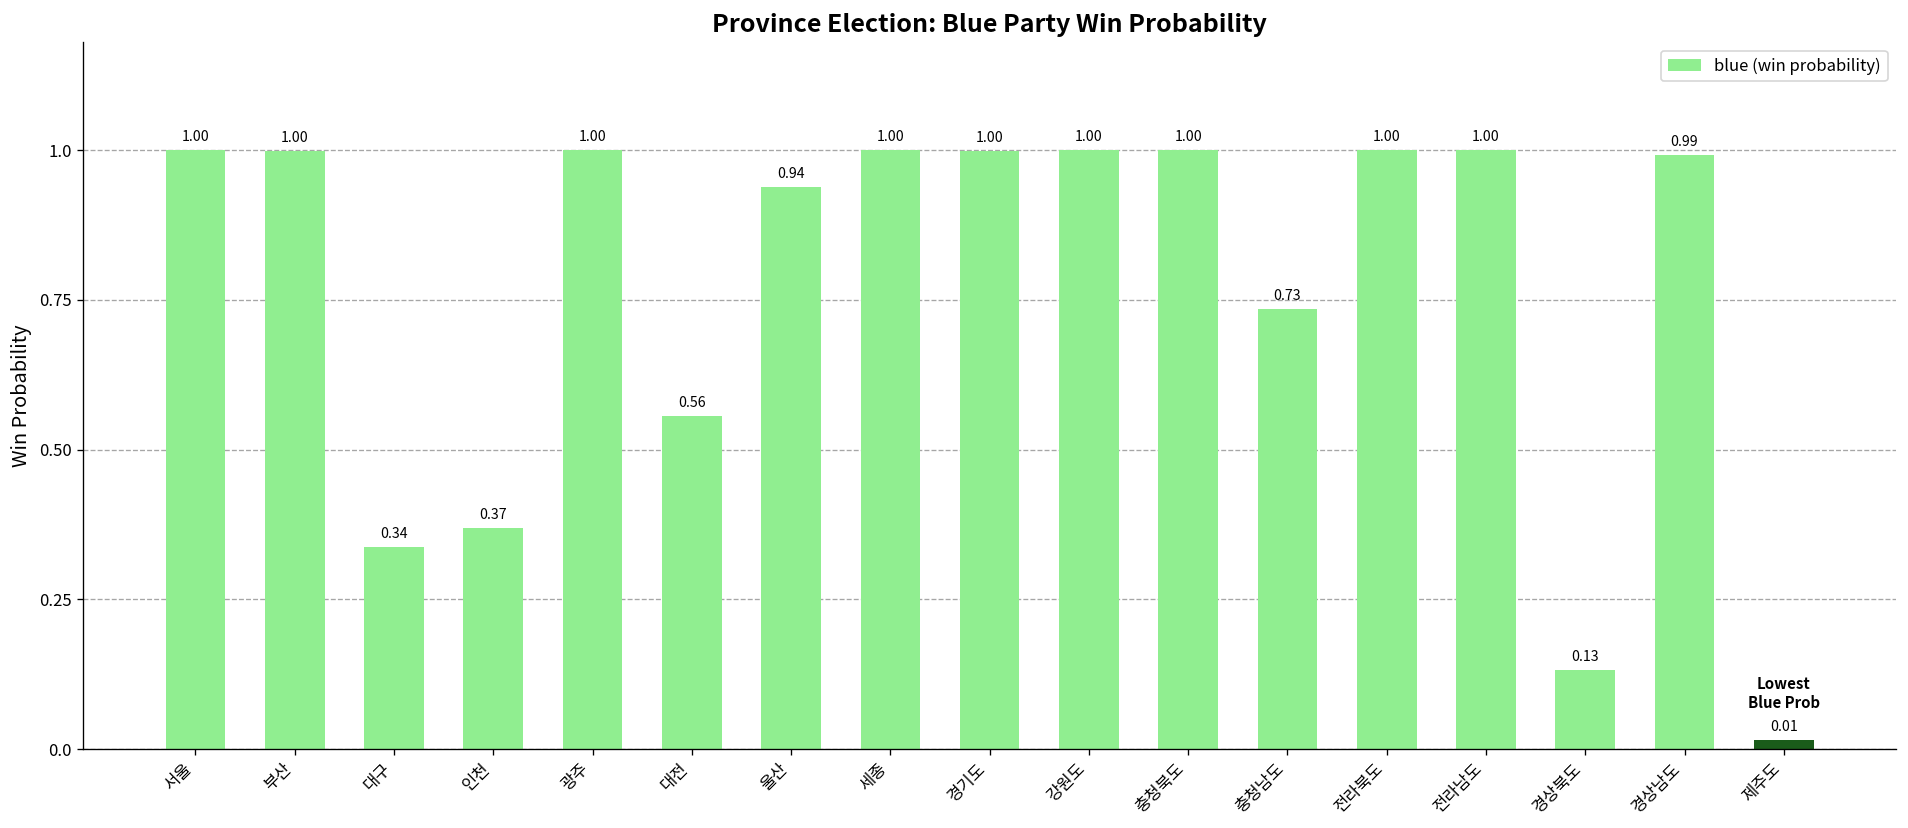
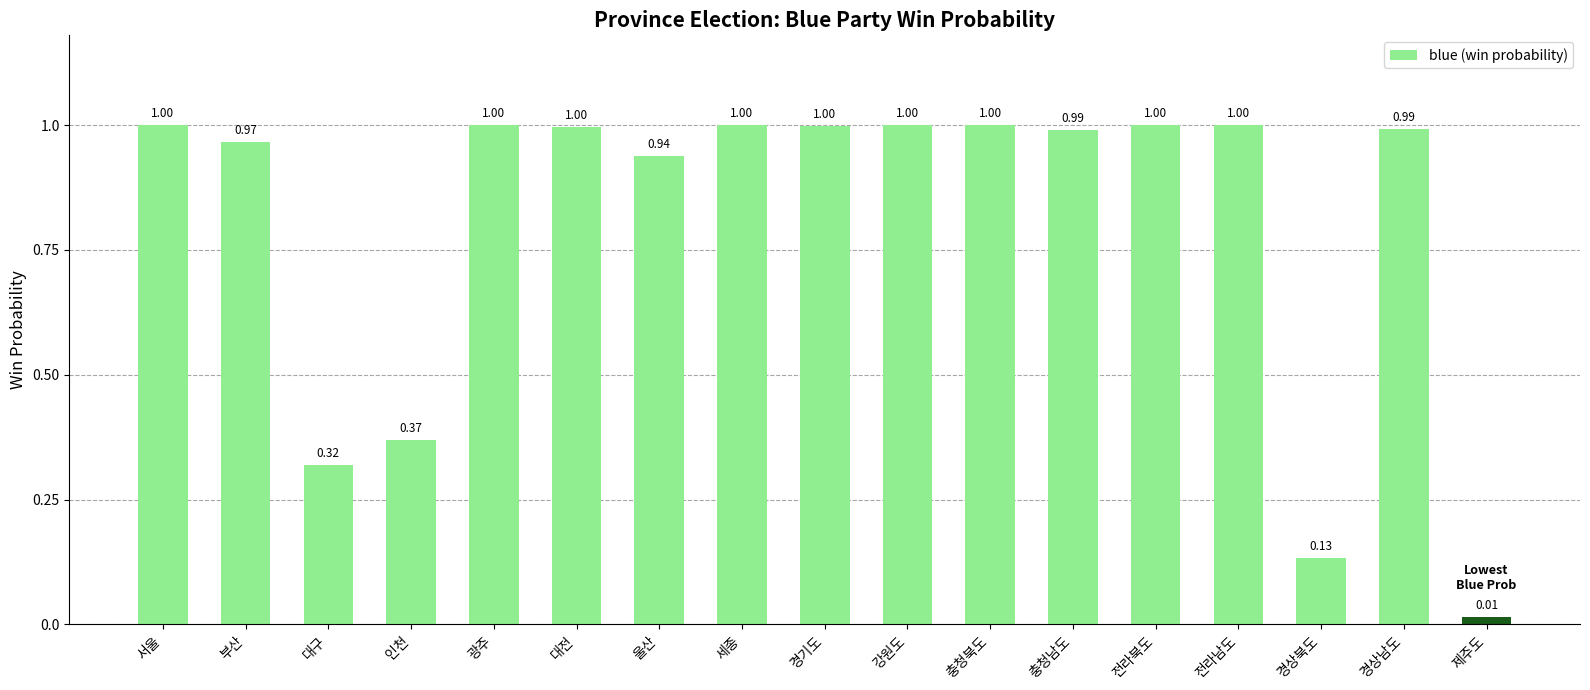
부산: 1.00 -> 0.97
대구: 0.34 -> 0.32
대전: 0.56 -> 1.00
충청남도: 0.73 -> 0.99
